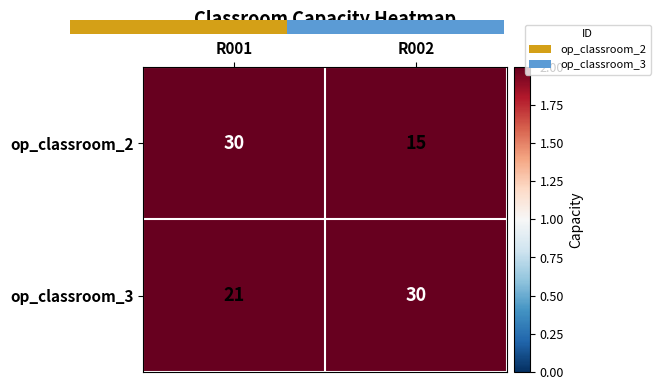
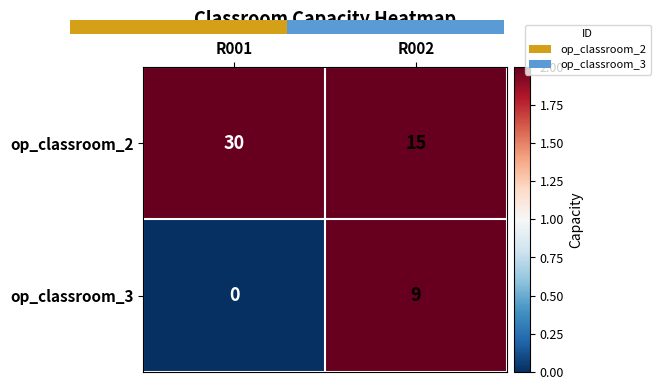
Classroom Capacity Heatmap, op_classroom_3, R001: 21 -> 0
Classroom Capacity Heatmap, op_classroom_3, R002: 30 -> 9
